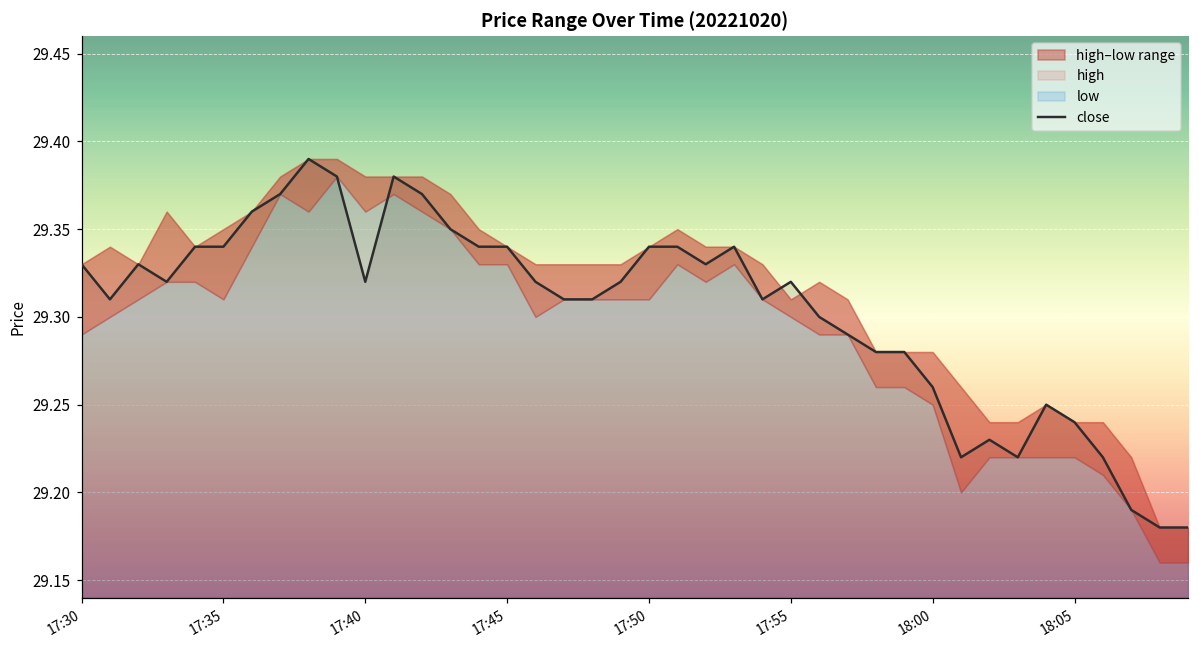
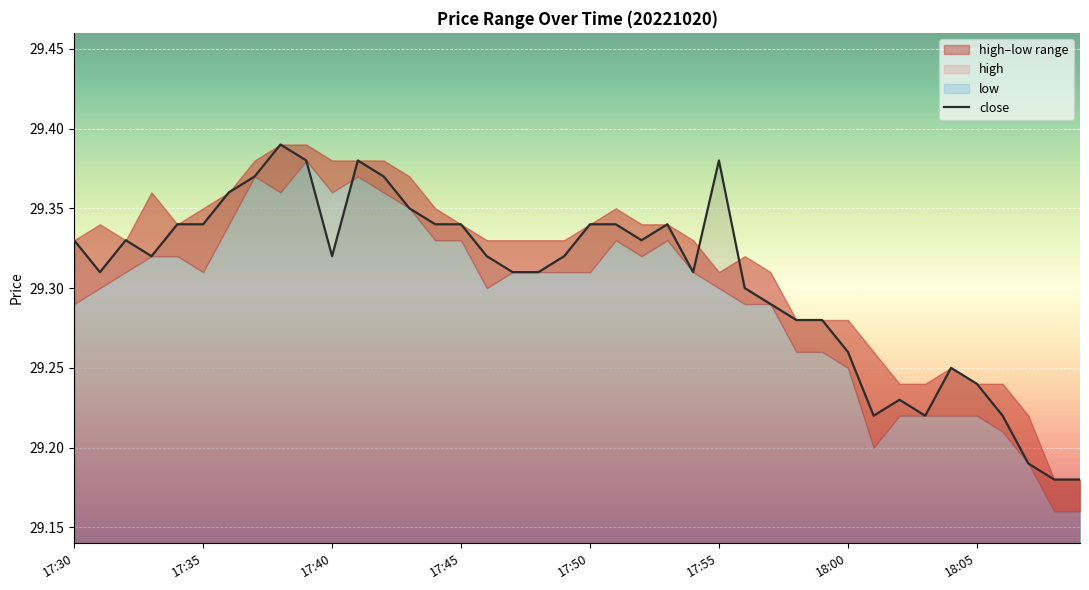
close, 17:55: 29.32 -> 29.38
